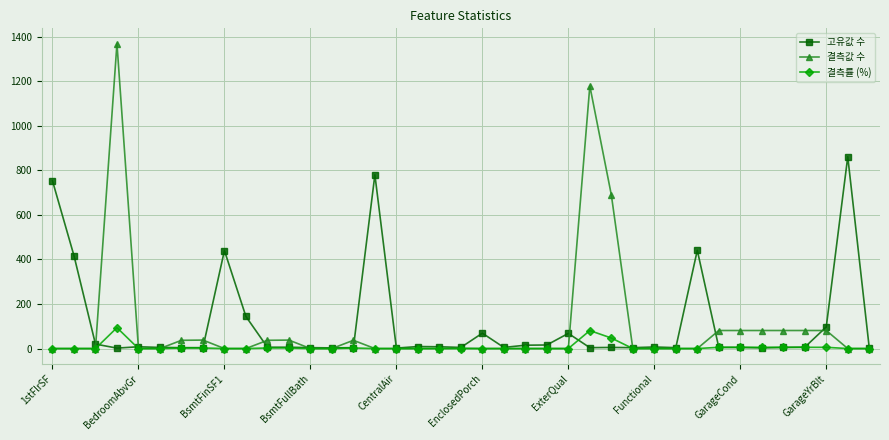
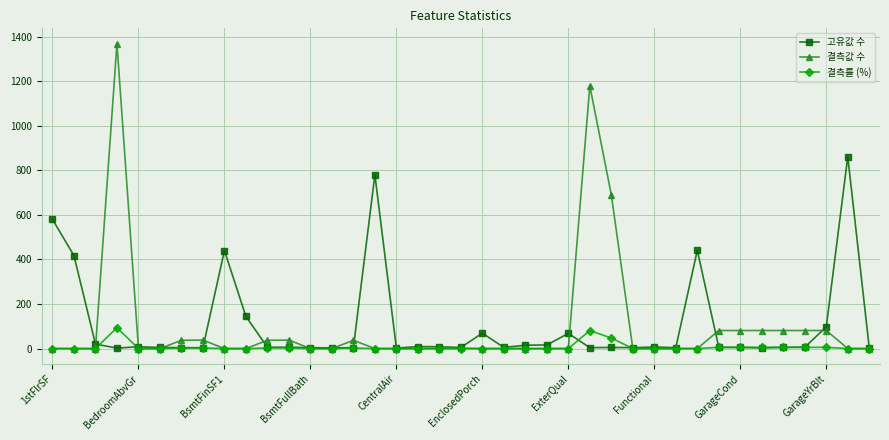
고유값 수, 1stFlrSF: 750 -> 580
